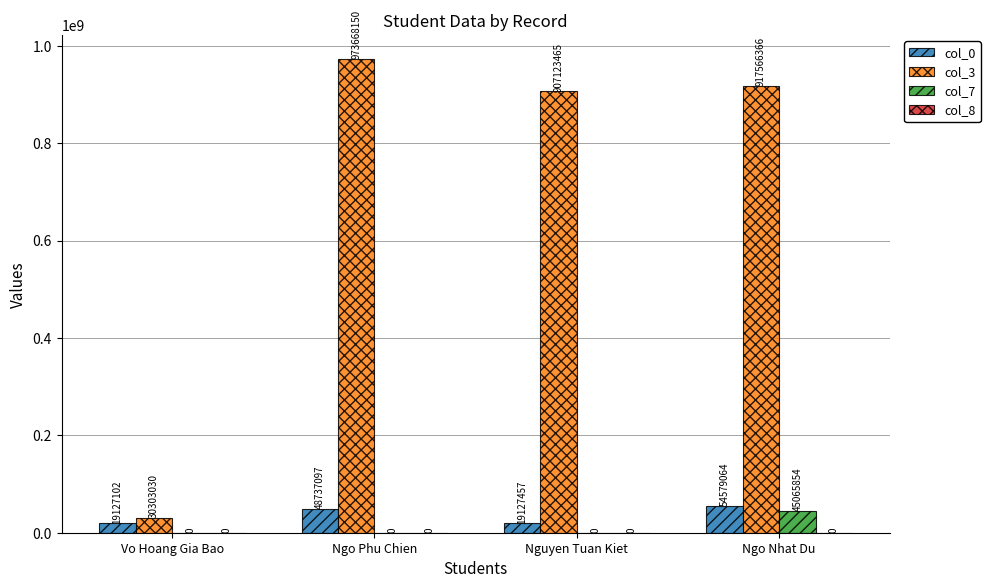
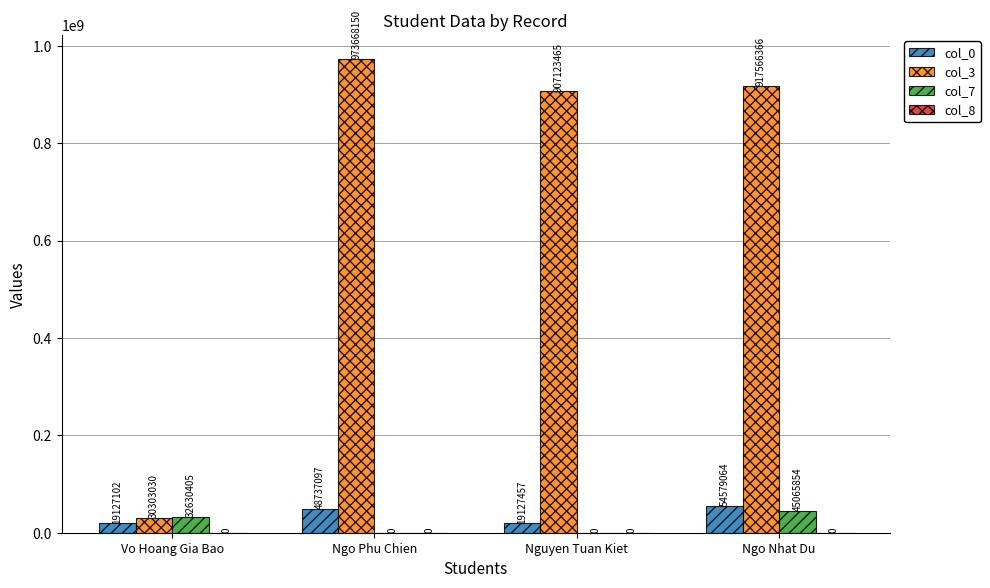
col_7, Vo Hoang Gia Bao: 0 -> 32630405
